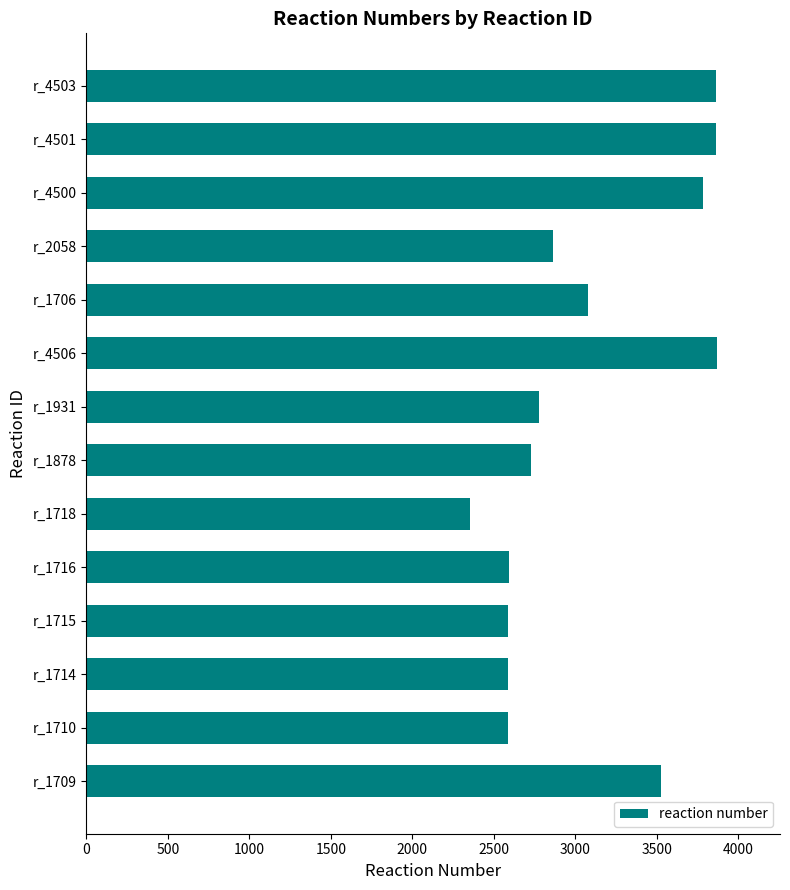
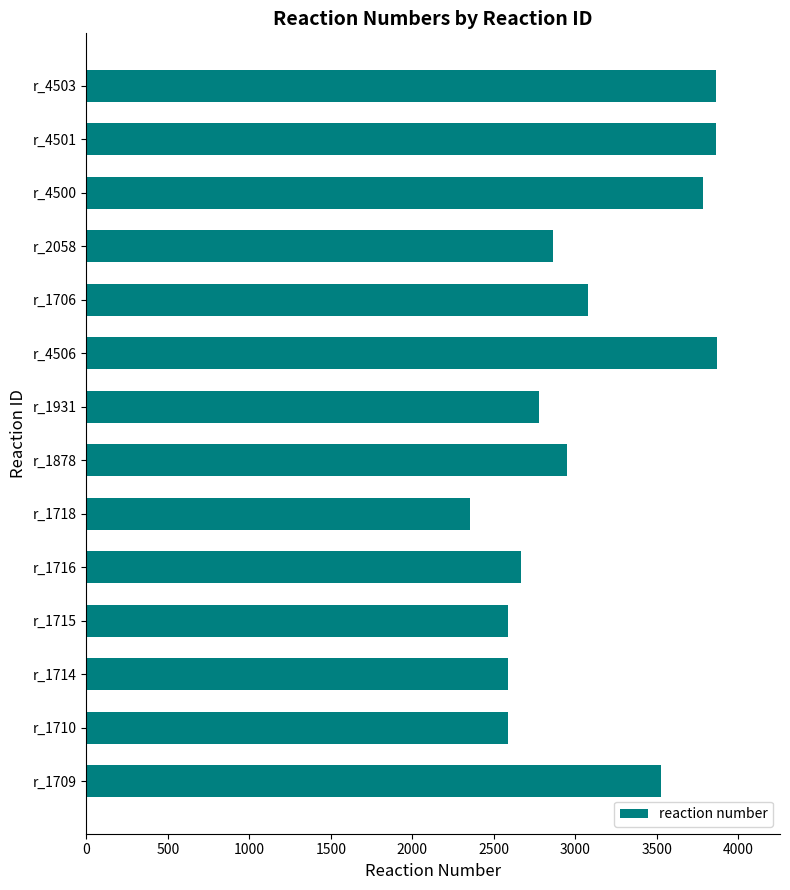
r_1878: 2730 -> 2950
r_1716: 2590 -> 2670
